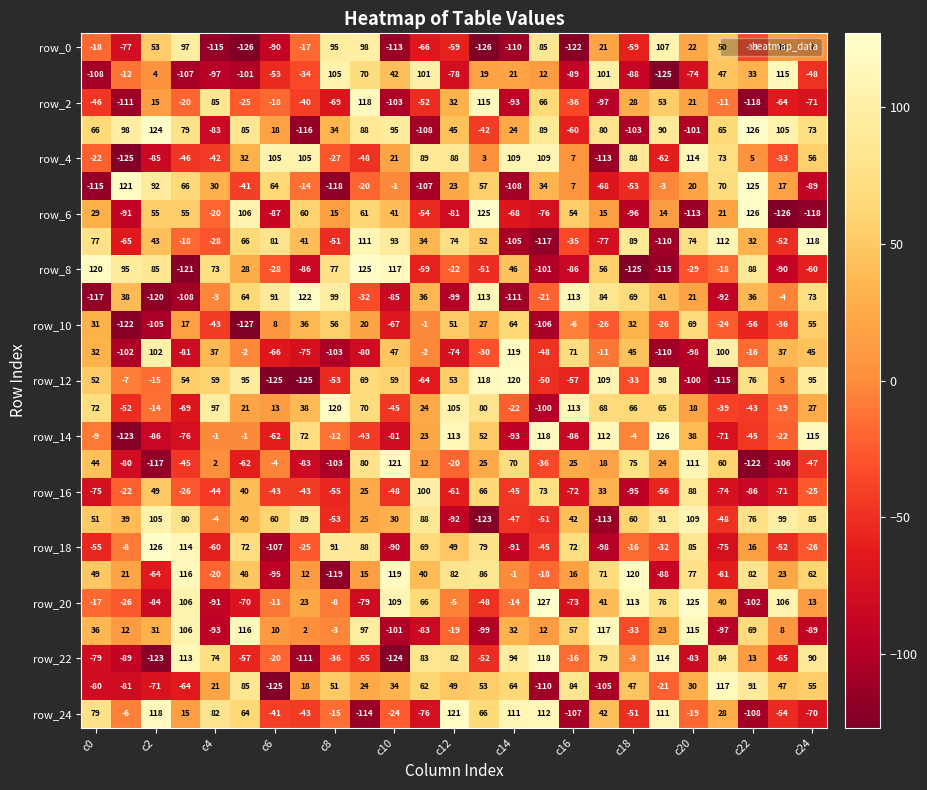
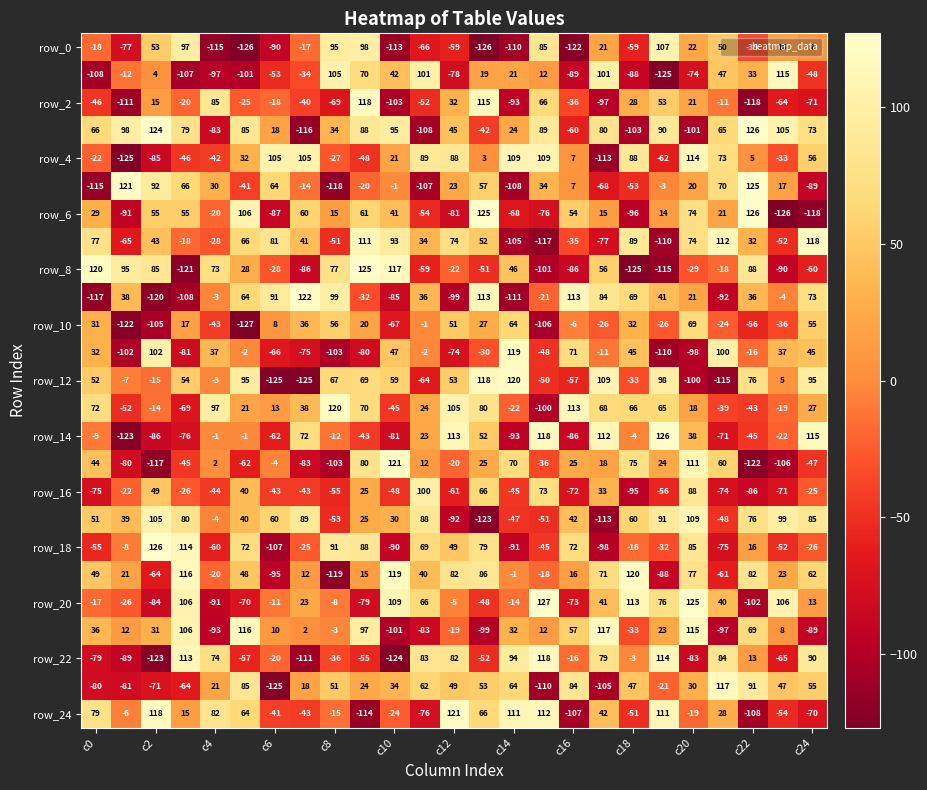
row_6, c20: -113 -> 74
row_12, c4: 59 -> -3
row_12, c8: -53 -> 67
